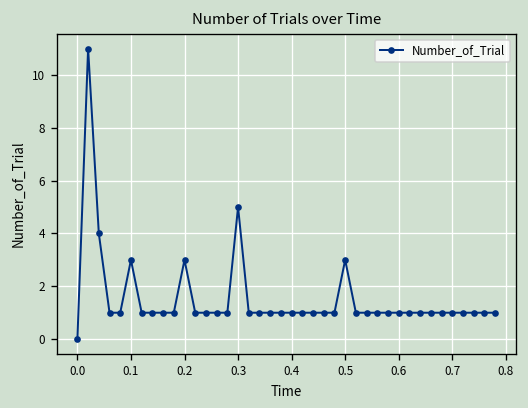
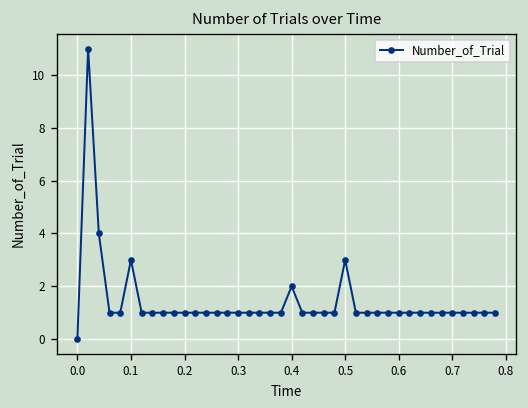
0.2: 3 -> 1
0.3: 5 -> 1
0.4: 1 -> 2
